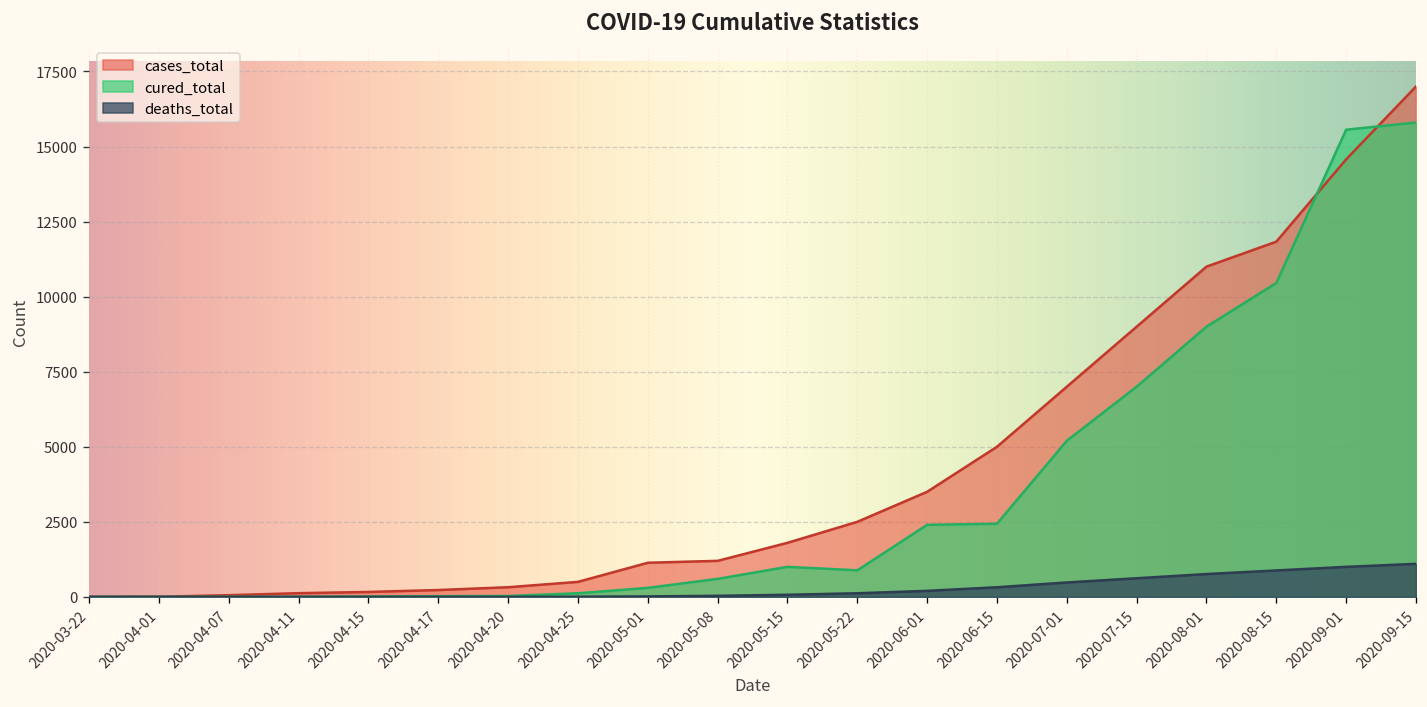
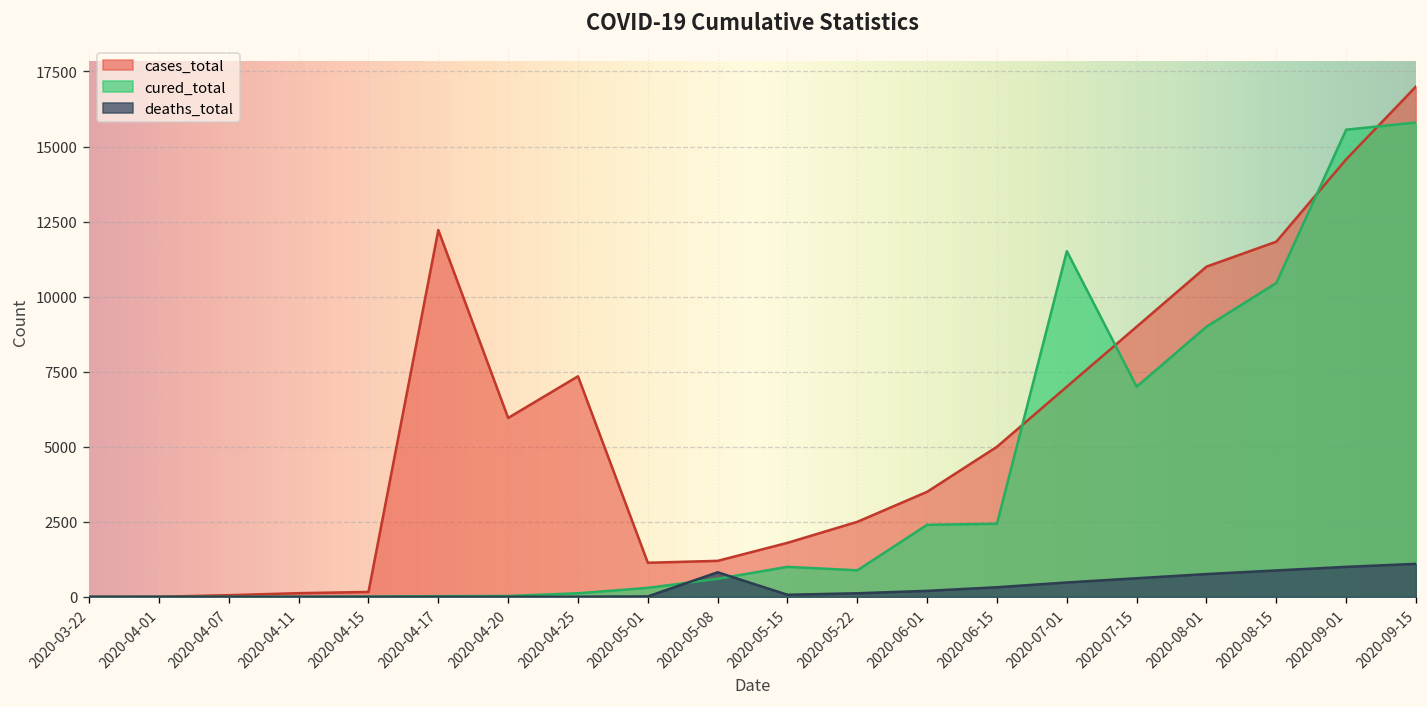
cases_total, 2020-04-17: 200 -> 12200
cases_total, 2020-04-20: 300 -> 6000
cases_total, 2020-04-25: 500 -> 7300
deaths_total, 2020-05-08: 0 -> 800
cured_total, 2020-07-01: 5200 -> 11500
